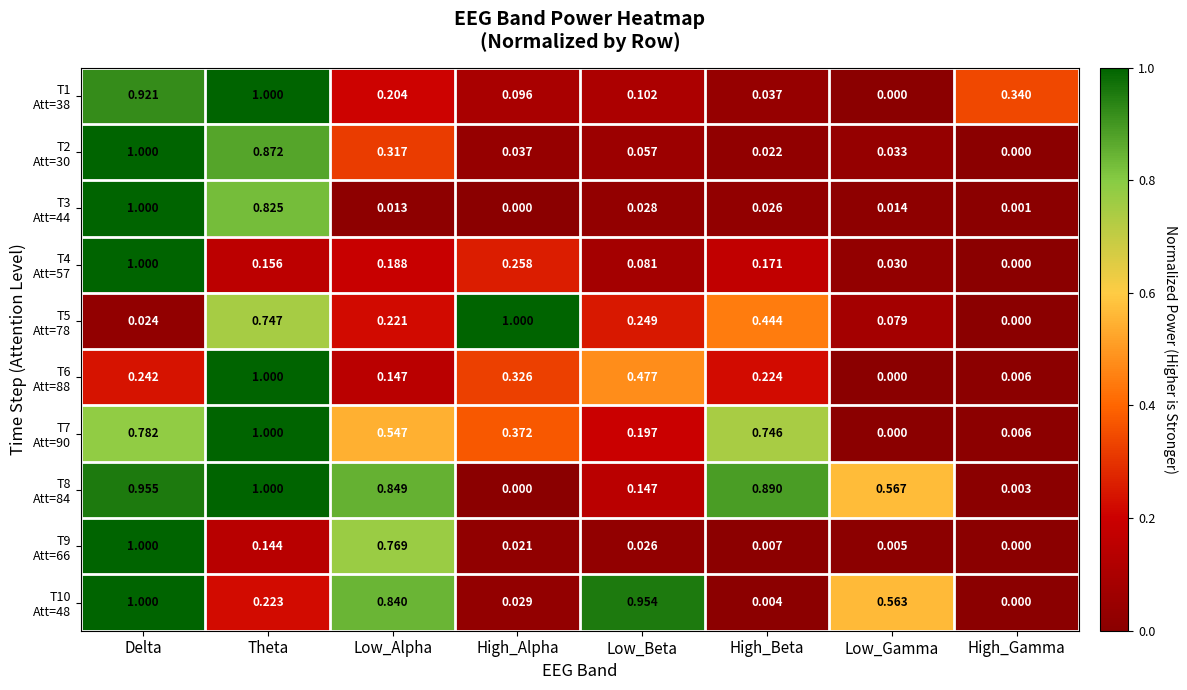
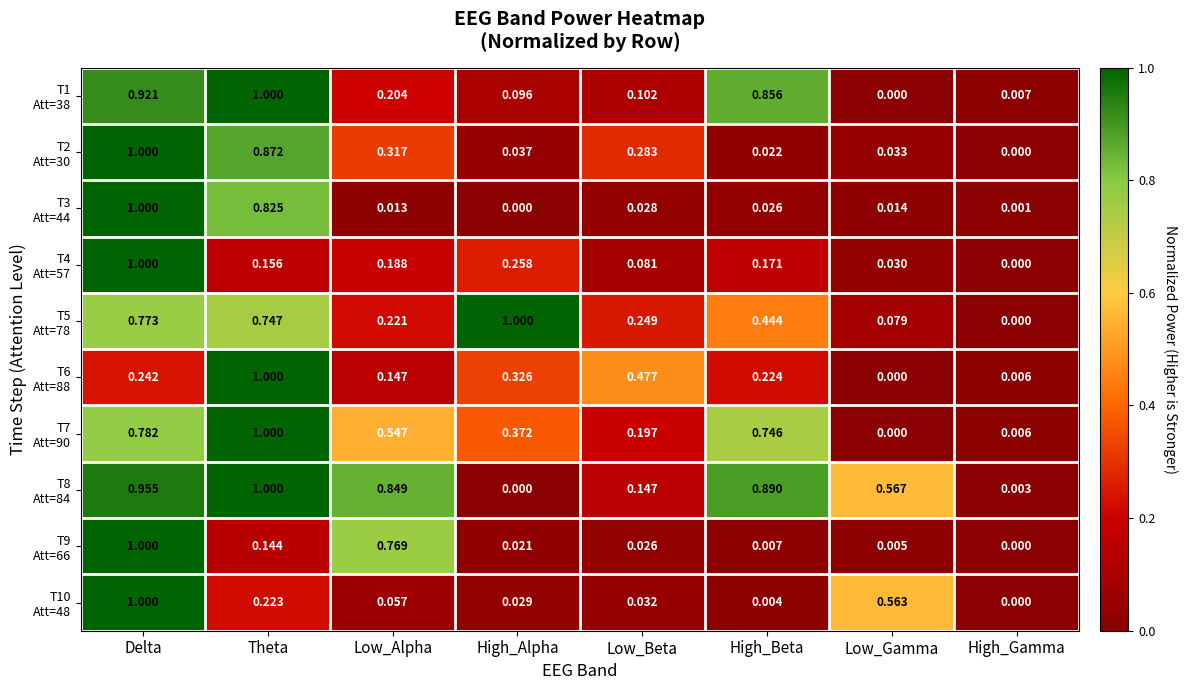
T1 Att=38, High_Beta: 0.037 -> 0.856
T1 Att=38, High_Gamma: 0.340 -> 0.007
T2 Att=30, Low_Beta: 0.057 -> 0.283
T5 Att=78, Delta: 0.024 -> 0.773
T10 Att=48, Low_Alpha: 0.840 -> 0.057
T10 Att=48, Low_Beta: 0.954 -> 0.032
